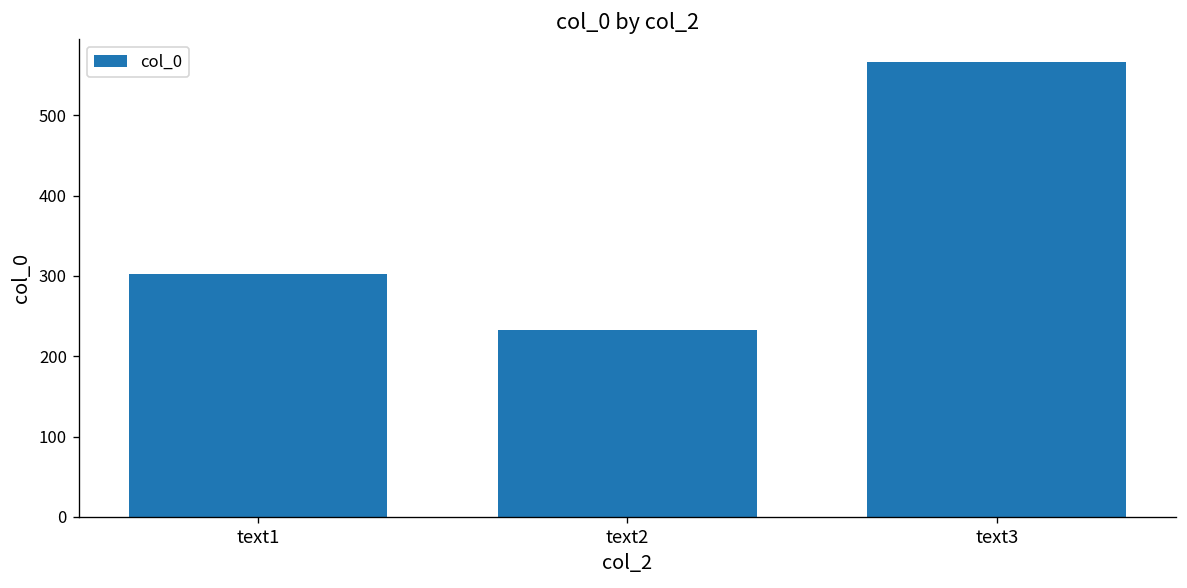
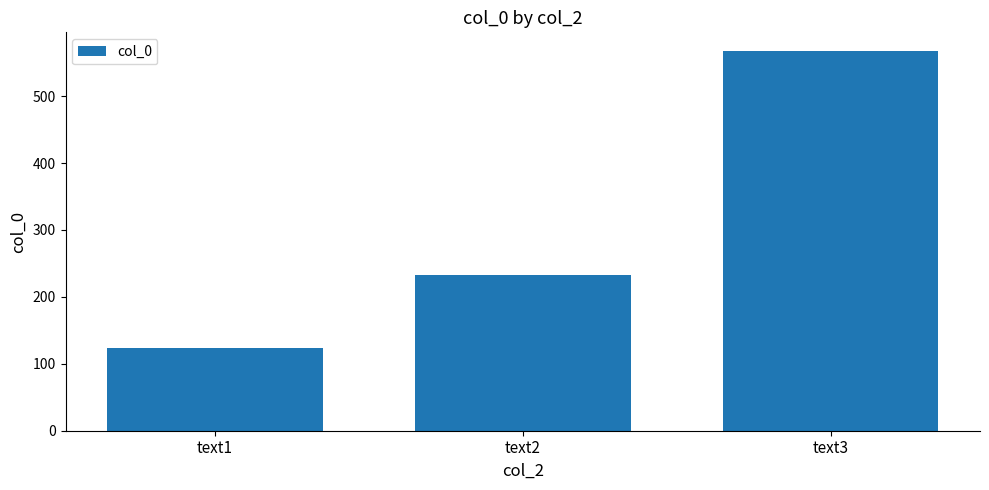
text1: 300 -> 120
